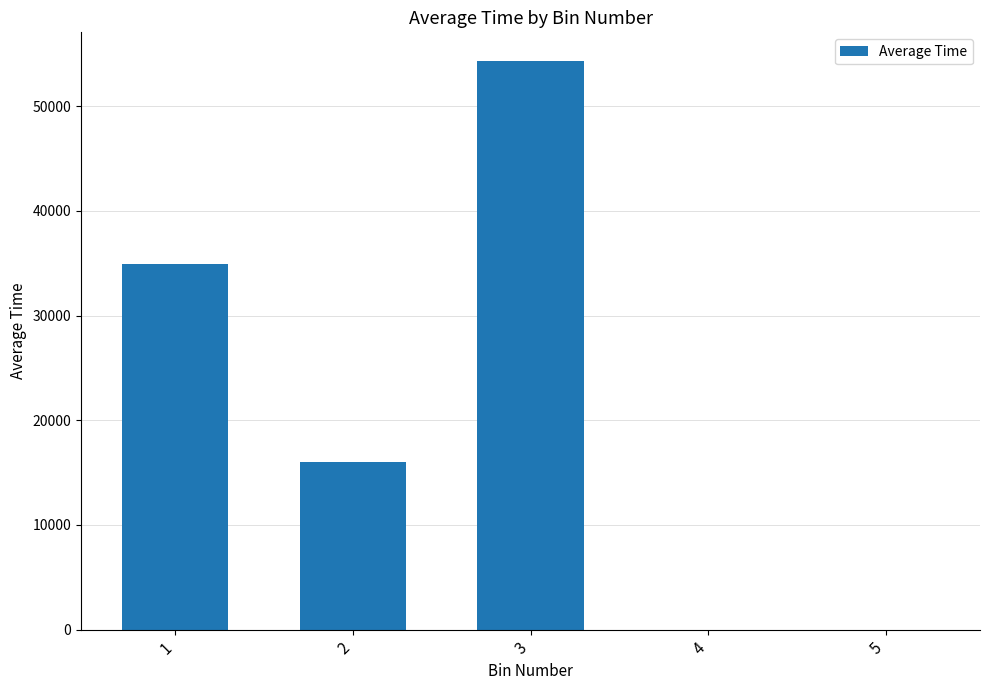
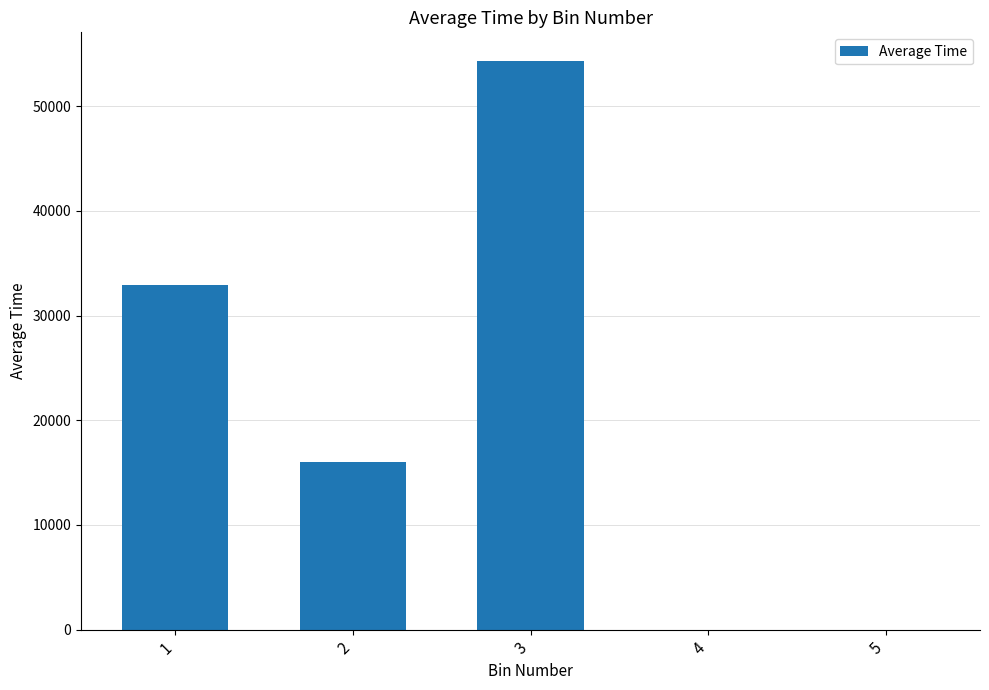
1: 34900 -> 32900
